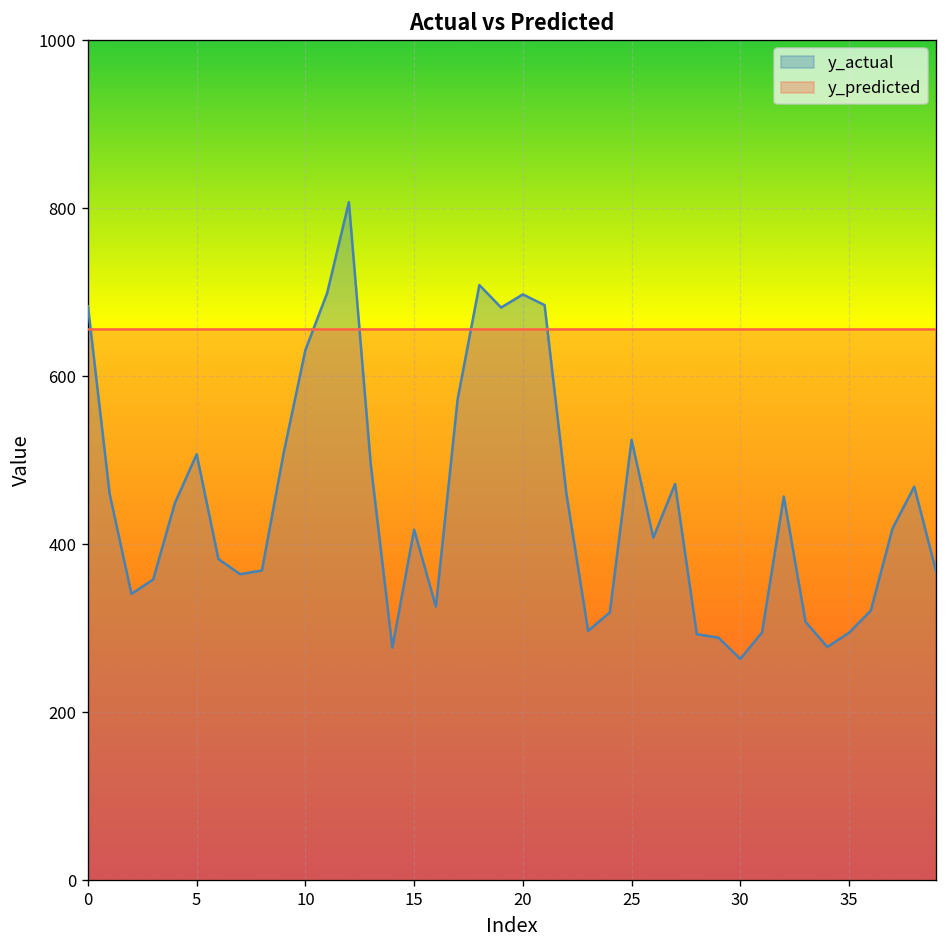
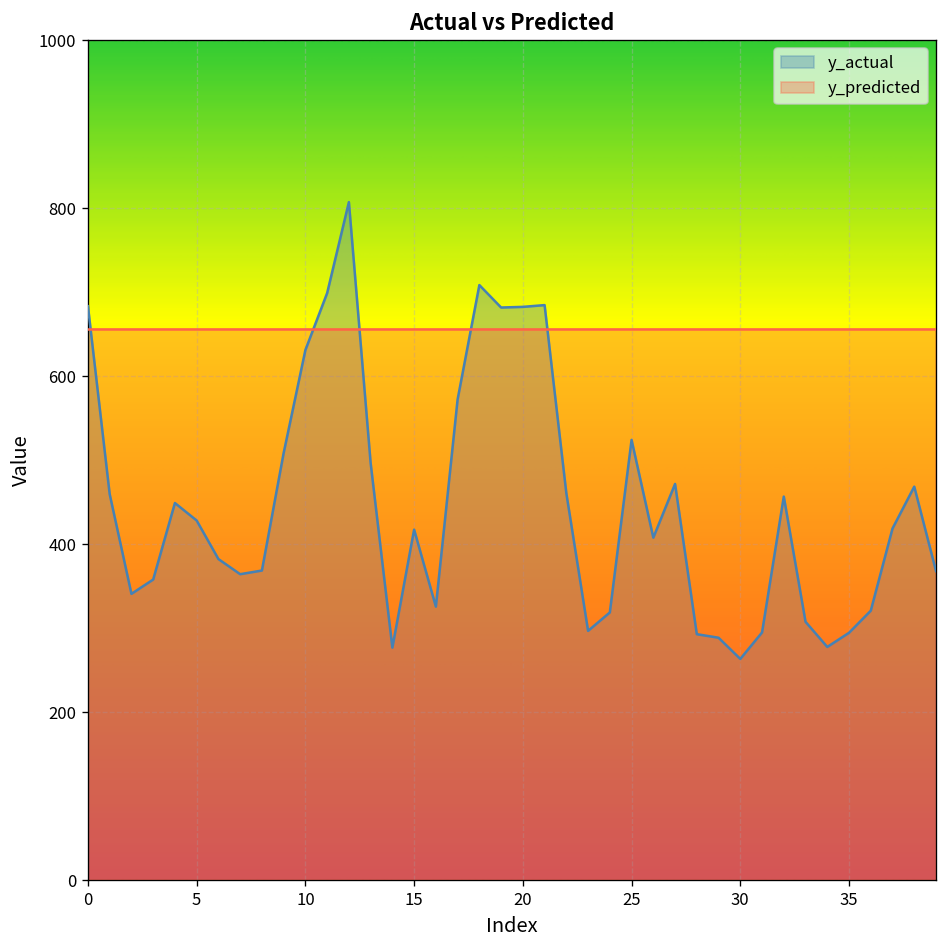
y_actual, 5: 510 -> 430
y_actual, 20: 700 -> 680
